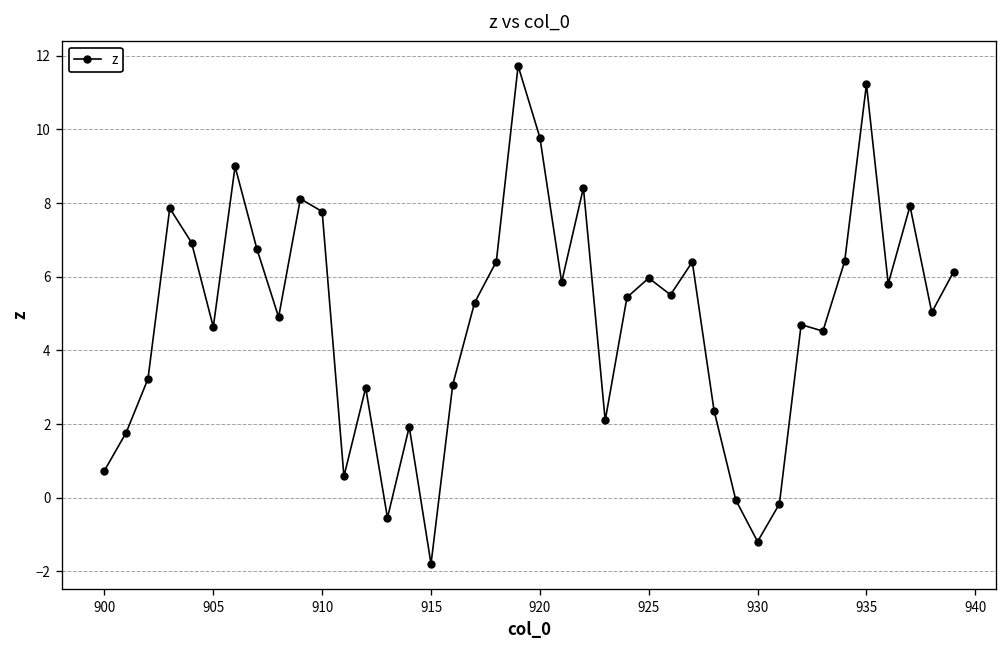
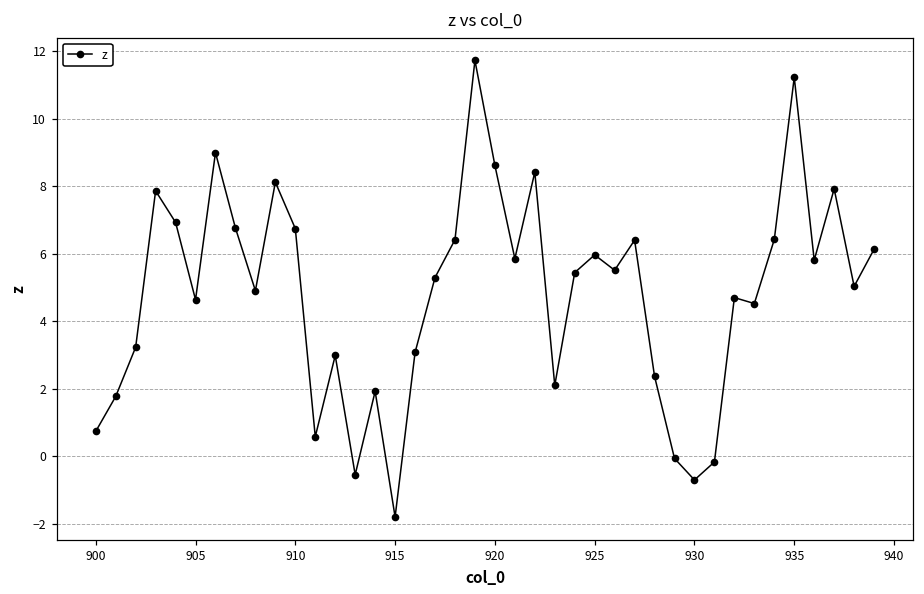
910: 7.8 -> 6.7
920: 9.8 -> 8.6
930: -1.2 -> -0.7
